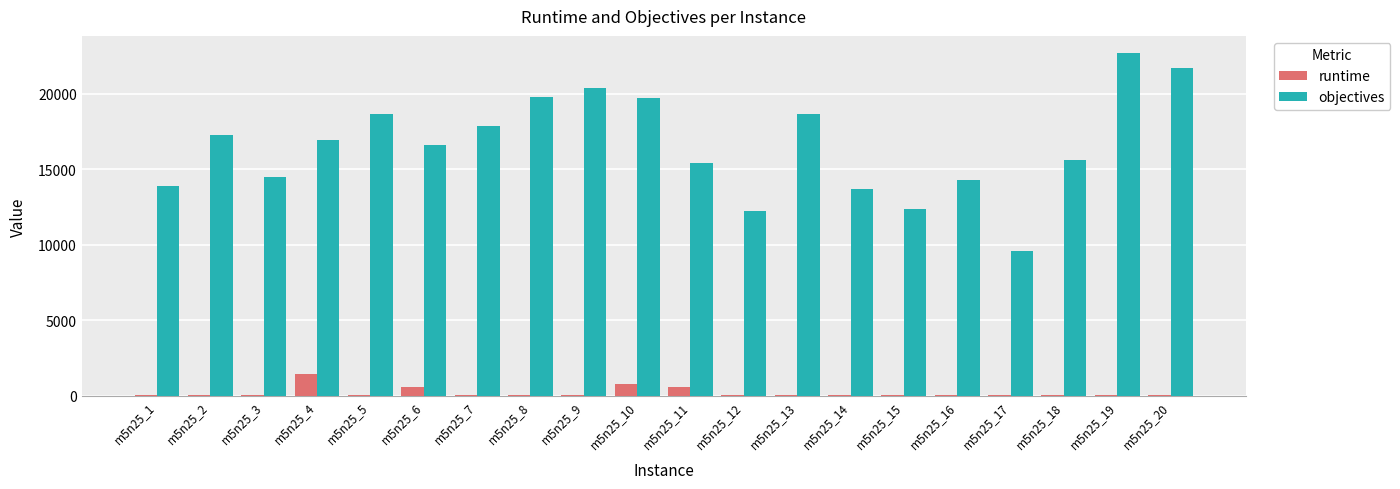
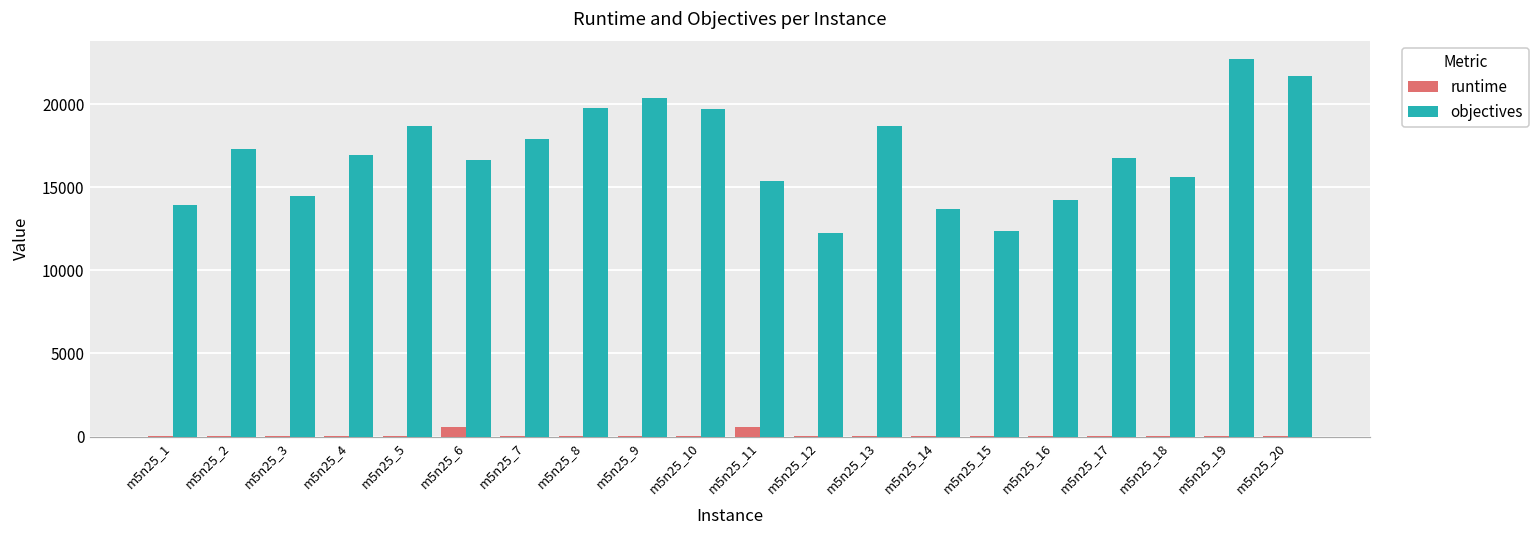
runtime, m5n25_4: 1500 -> 0
runtime, m5n25_10: 800 -> 0
objectives, m5n25_17: 9600 -> 16700
